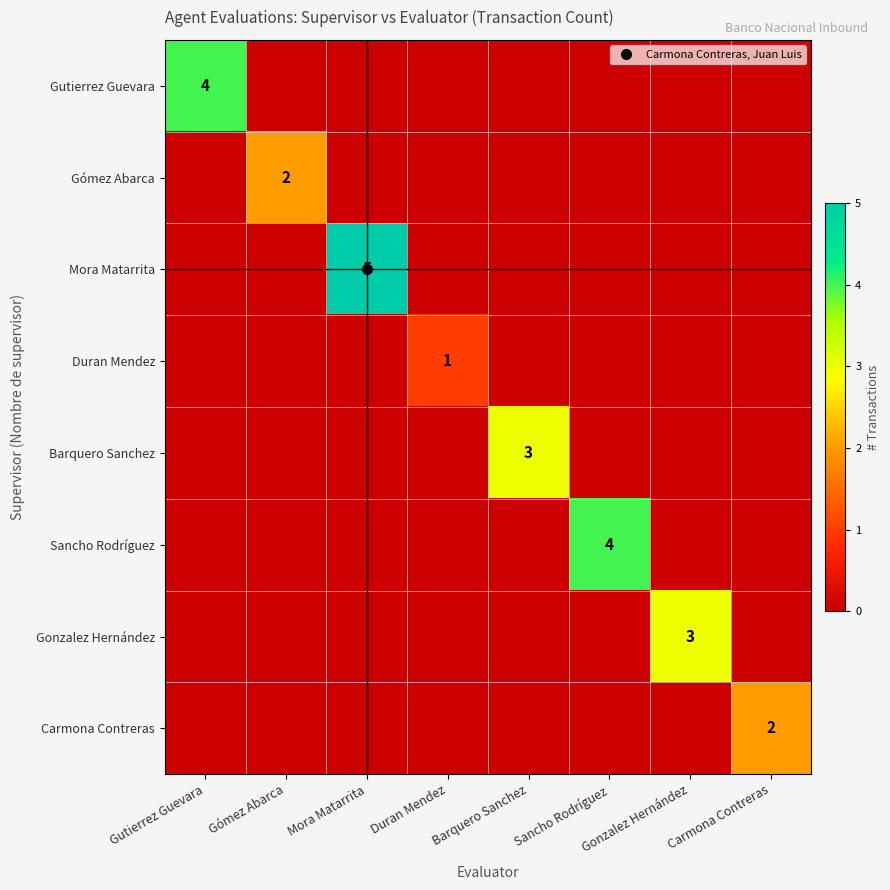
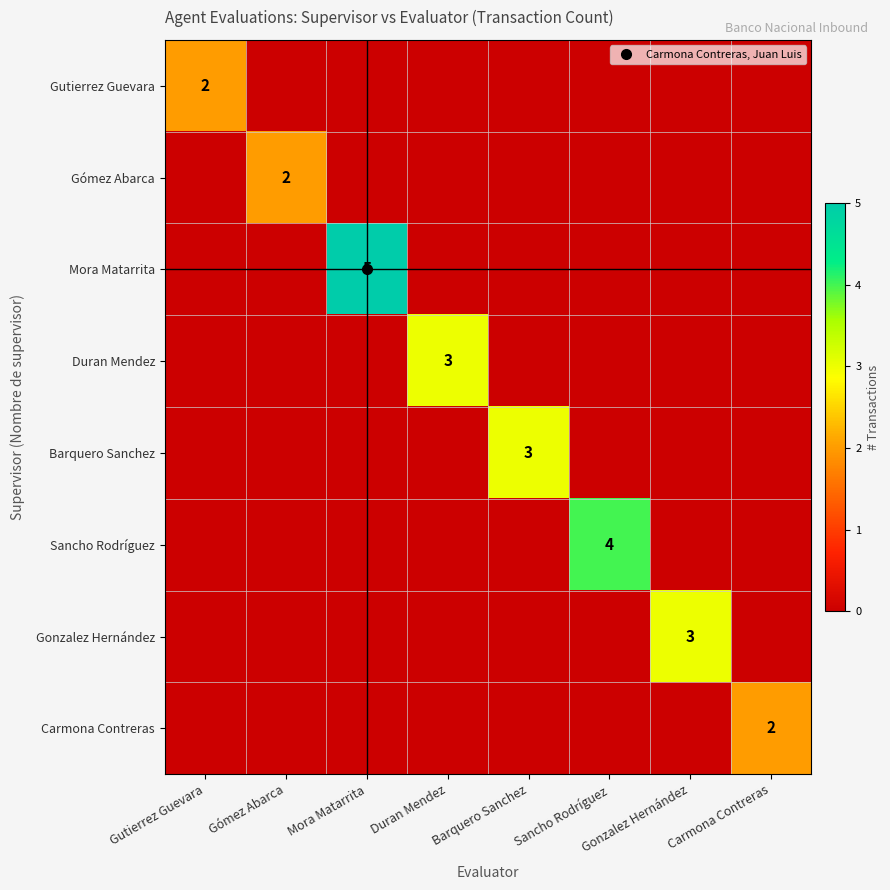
Gutierrez Guevara, Gutierrez Guevara: 4 -> 2
Duran Mendez, Duran Mendez: 1 -> 3
